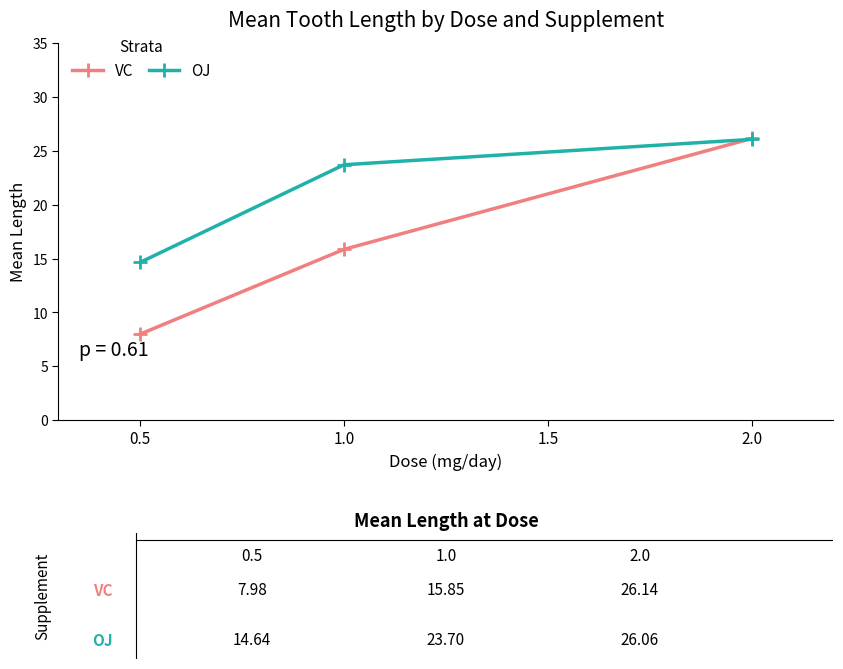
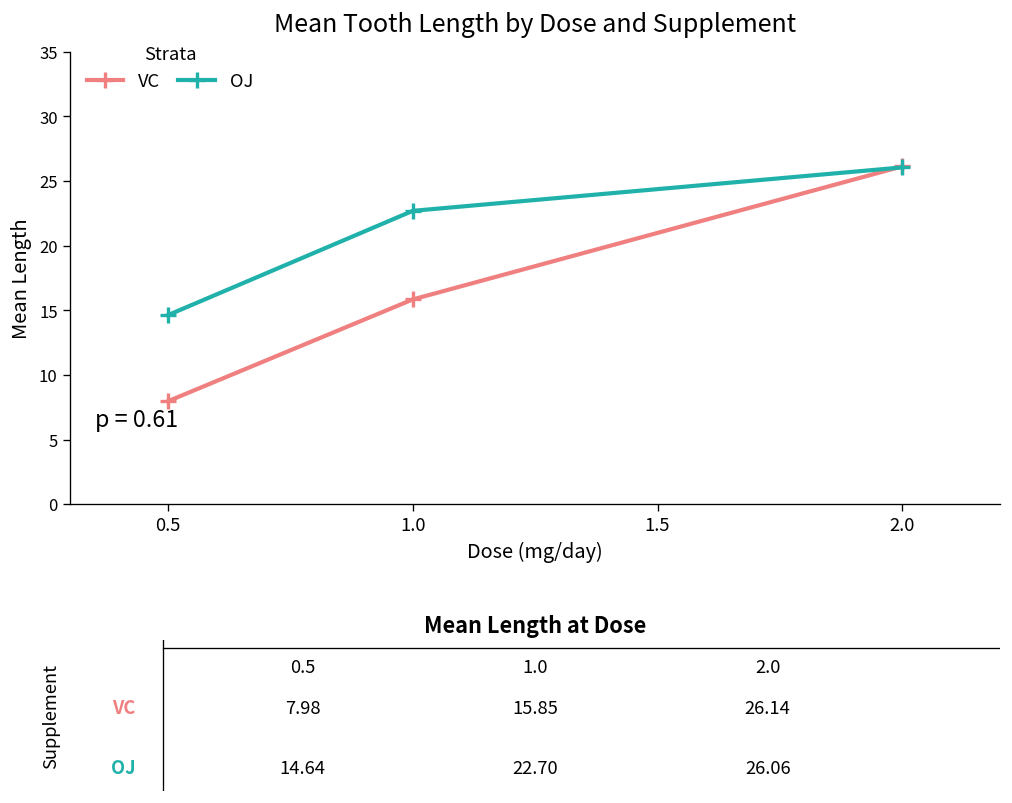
Mean Tooth Length by Dose and Supplement, OJ, 1.0: 23.70 -> 22.70
